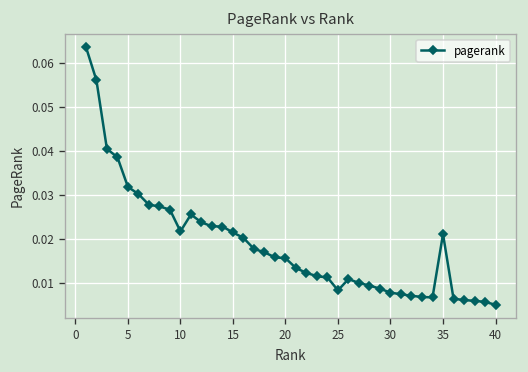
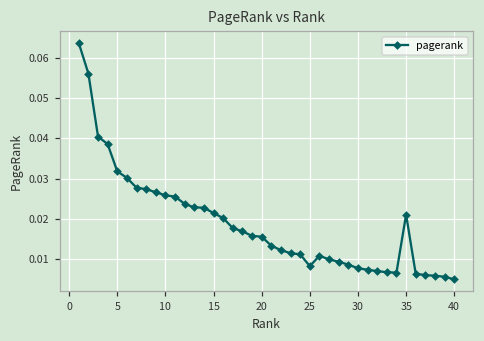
10: 0.022 -> 0.026
